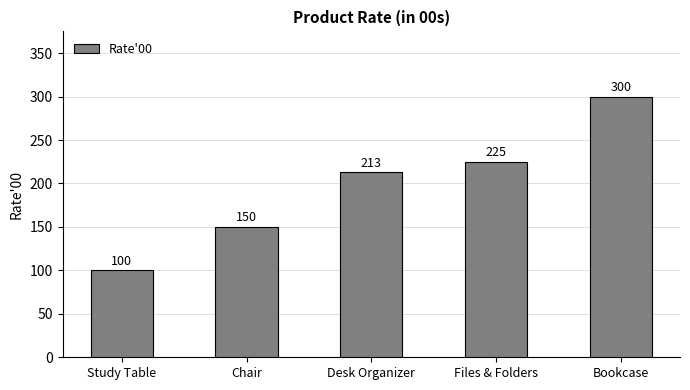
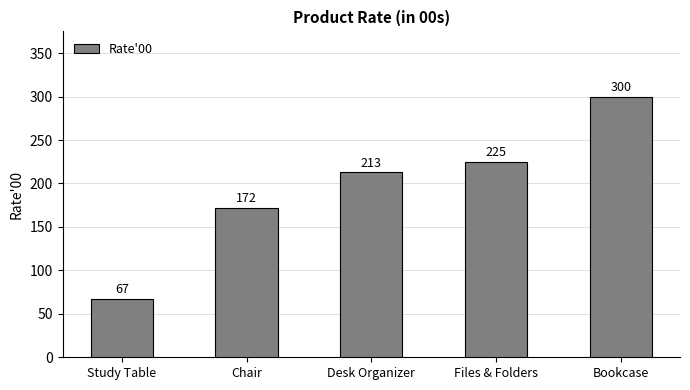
Study Table: 100 -> 67
Chair: 150 -> 172
